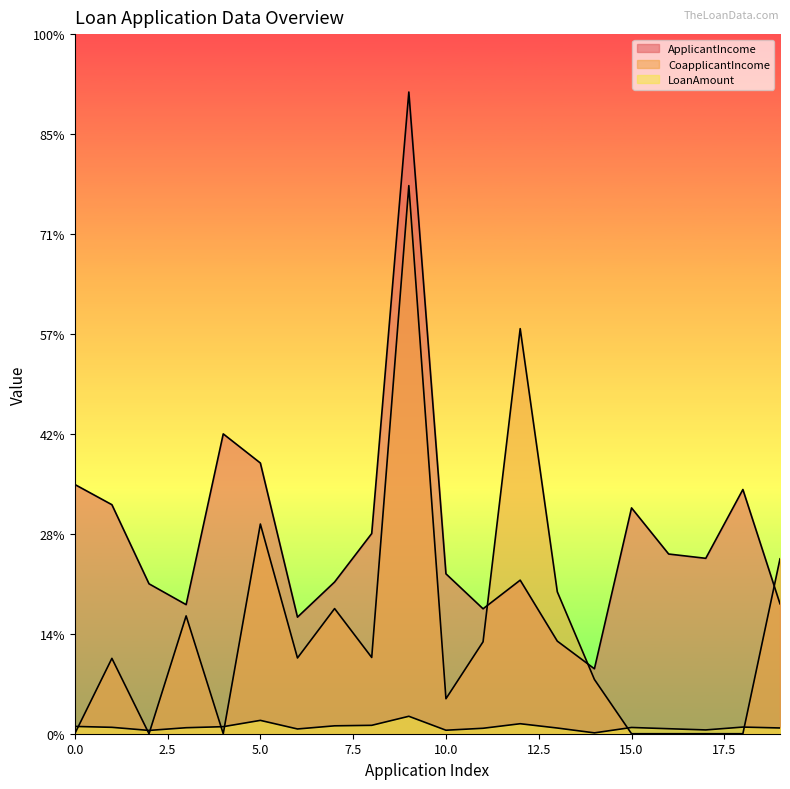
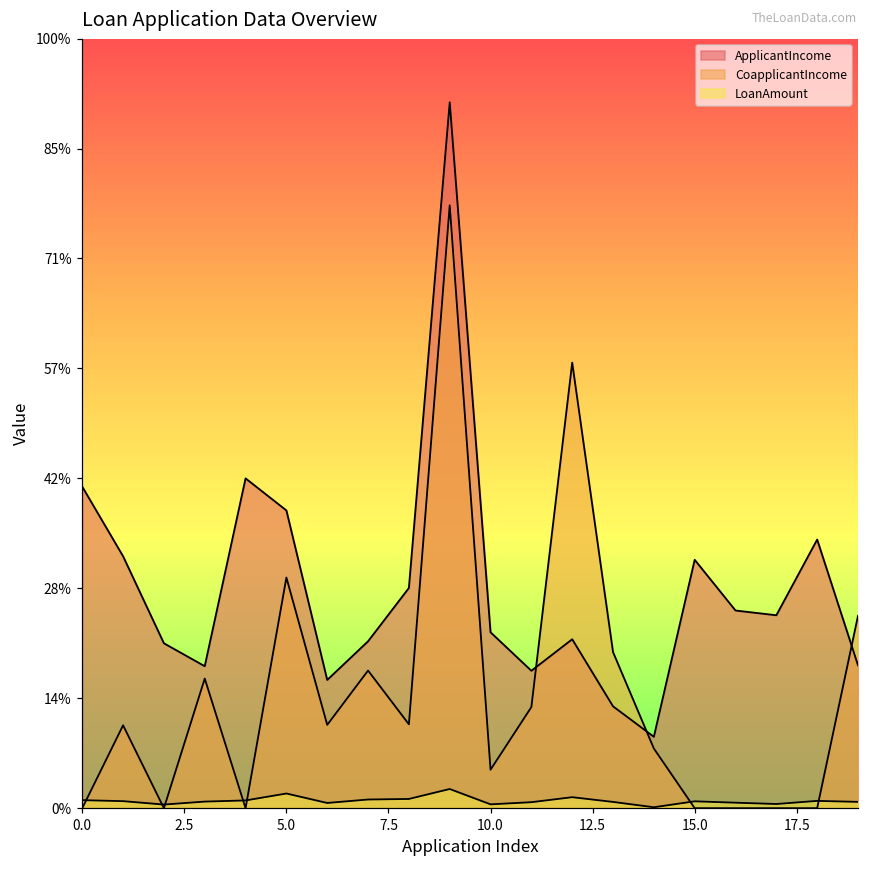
ApplicantIncome, 0.0: 36% -> 42%
